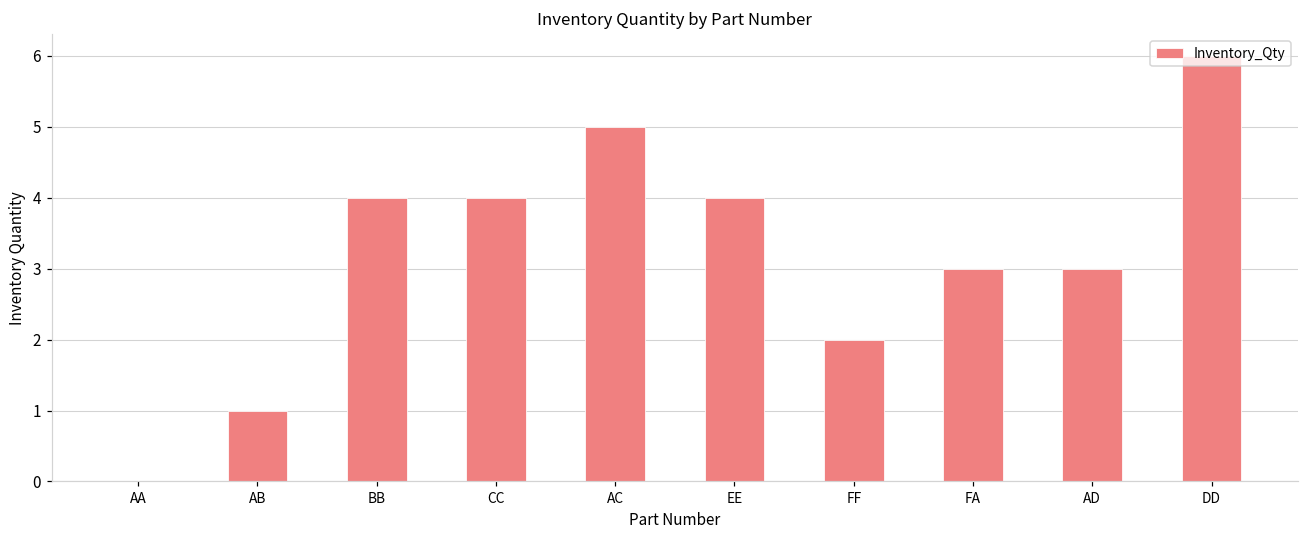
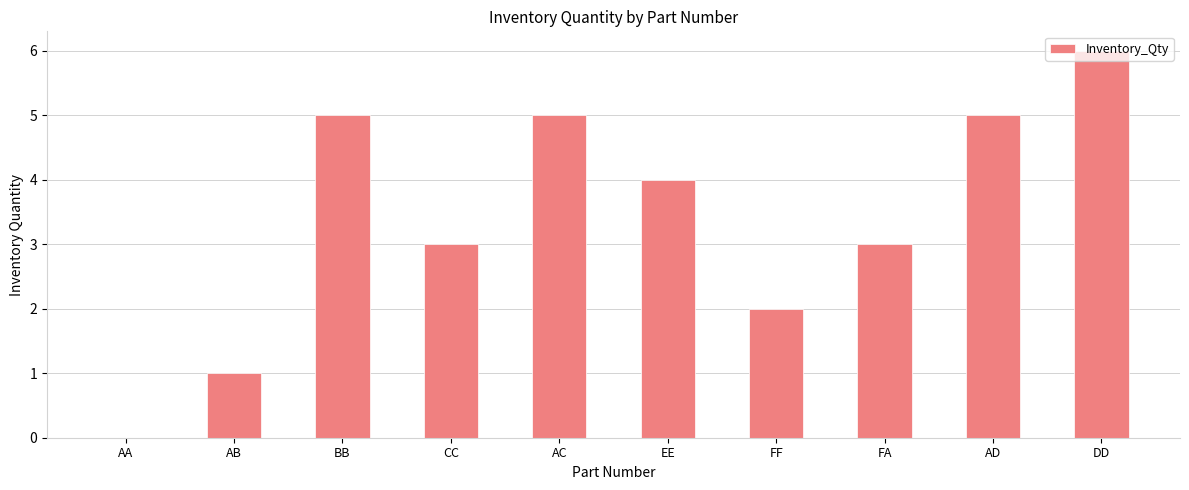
BB: 4 -> 5
CC: 4 -> 3
AD: 3 -> 5
